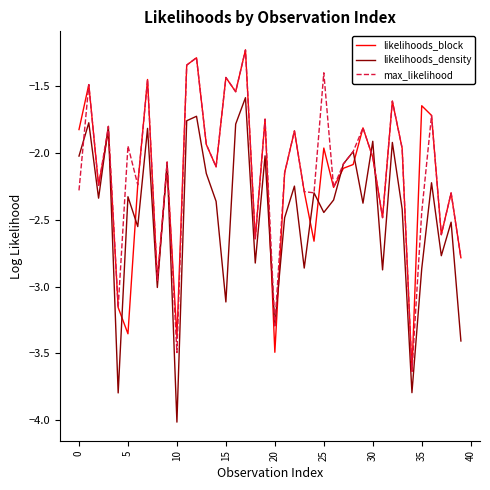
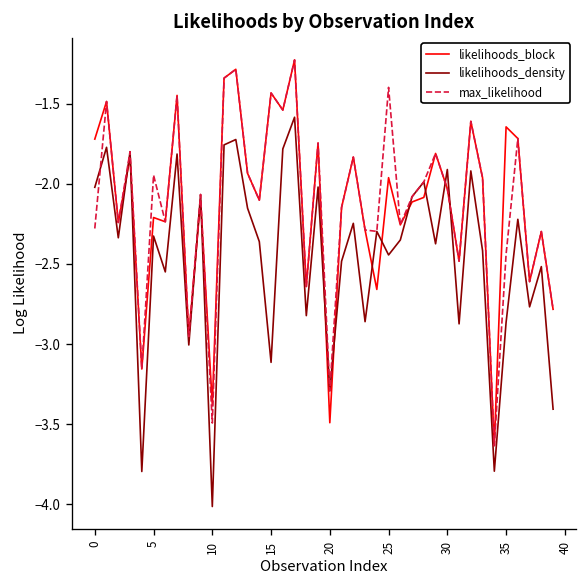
likelihoods_block, 0: -1.82 -> -1.72
likelihoods_block, 5: -3.35 -> -2.21
